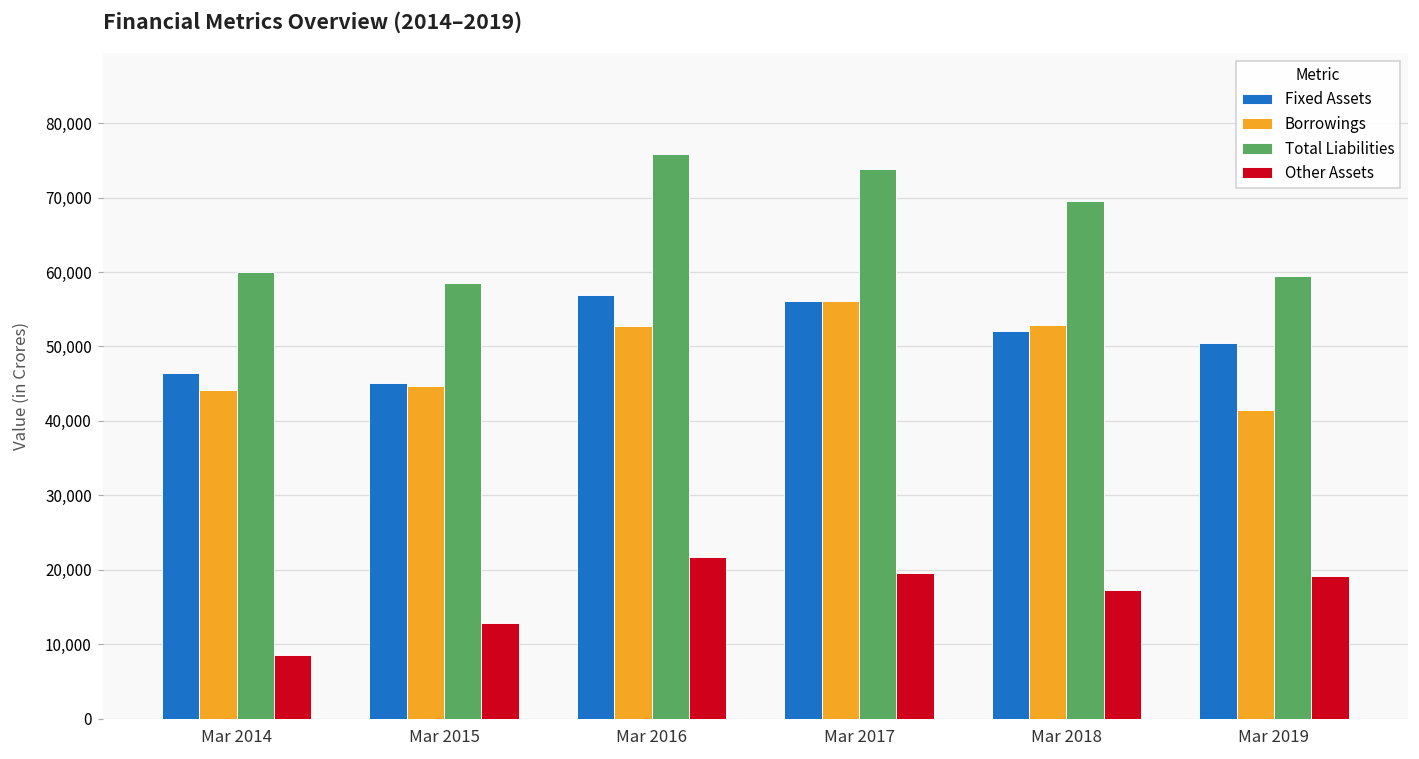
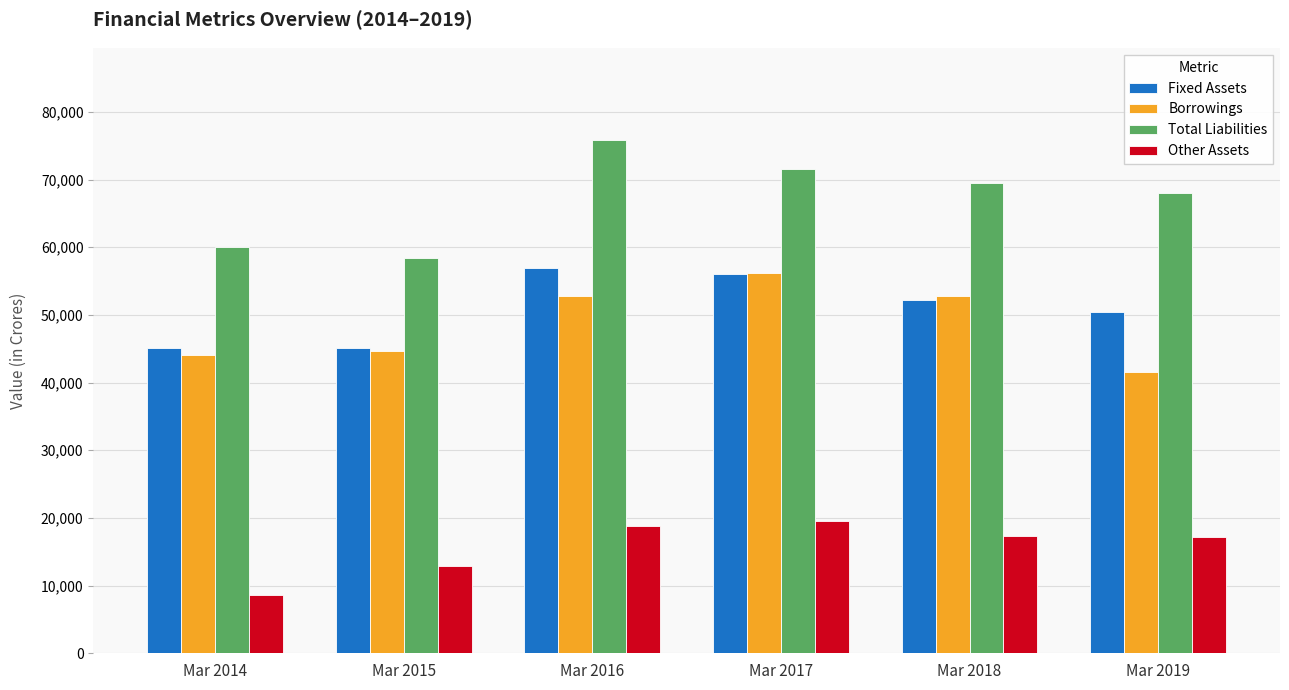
Fixed Assets, Mar 2014: 46,000 -> 45,000
Other Assets, Mar 2016: 22,000 -> 19,000
Total Liabilities, Mar 2017: 74,000 -> 72,000
Total Liabilities, Mar 2019: 59,000 -> 68,000
Other Assets, Mar 2019: 19,000 -> 17,000
